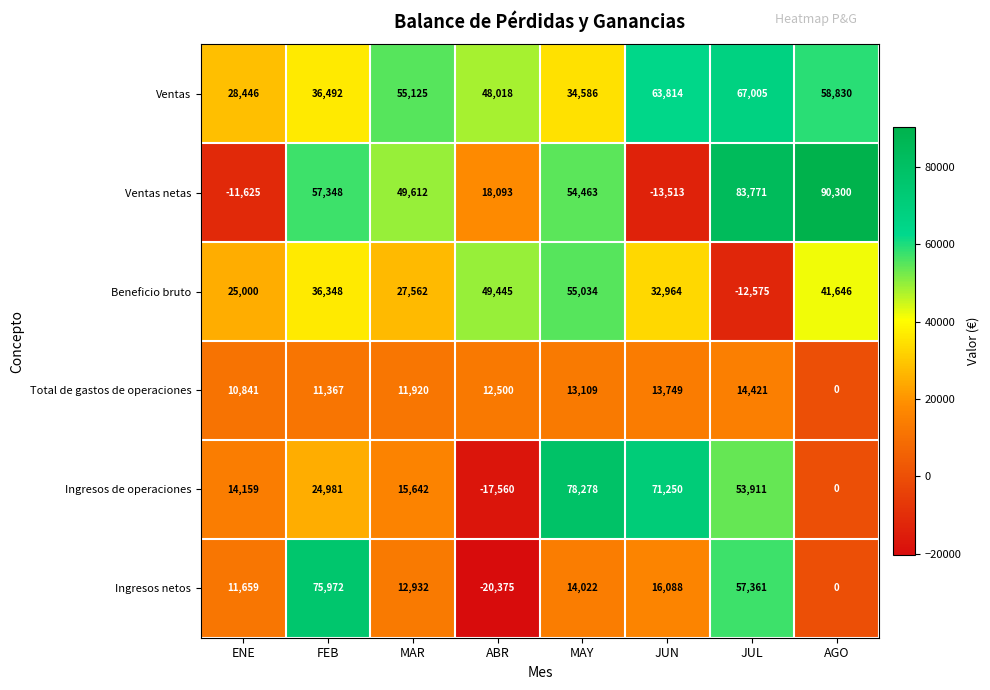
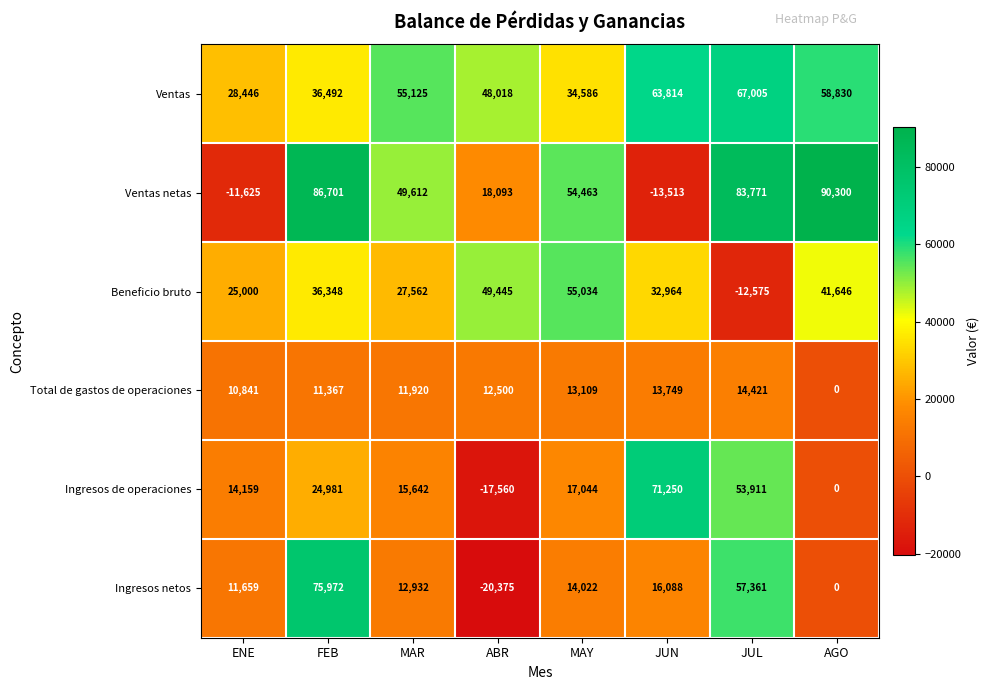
Ventas netas, FEB: 57,348 -> 86,701
Ingresos de operaciones, MAY: 78,278 -> 17,044
